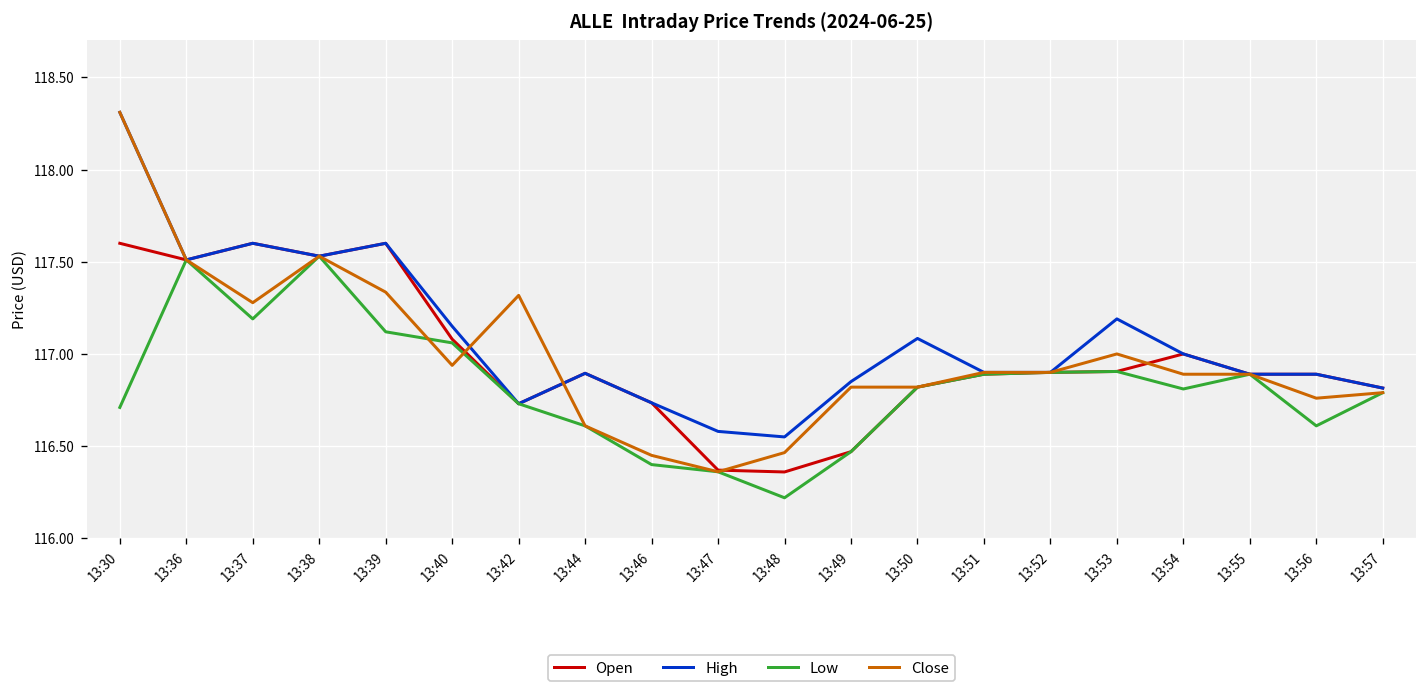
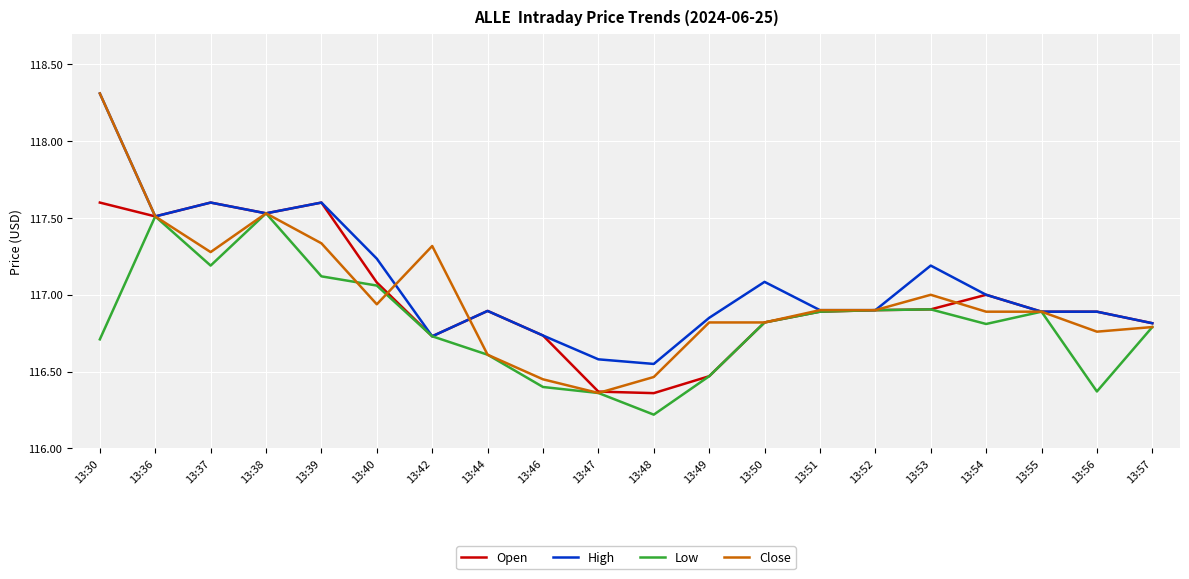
High, 13:40: 117.15 -> 117.23
Low, 13:56: 116.61 -> 116.37
